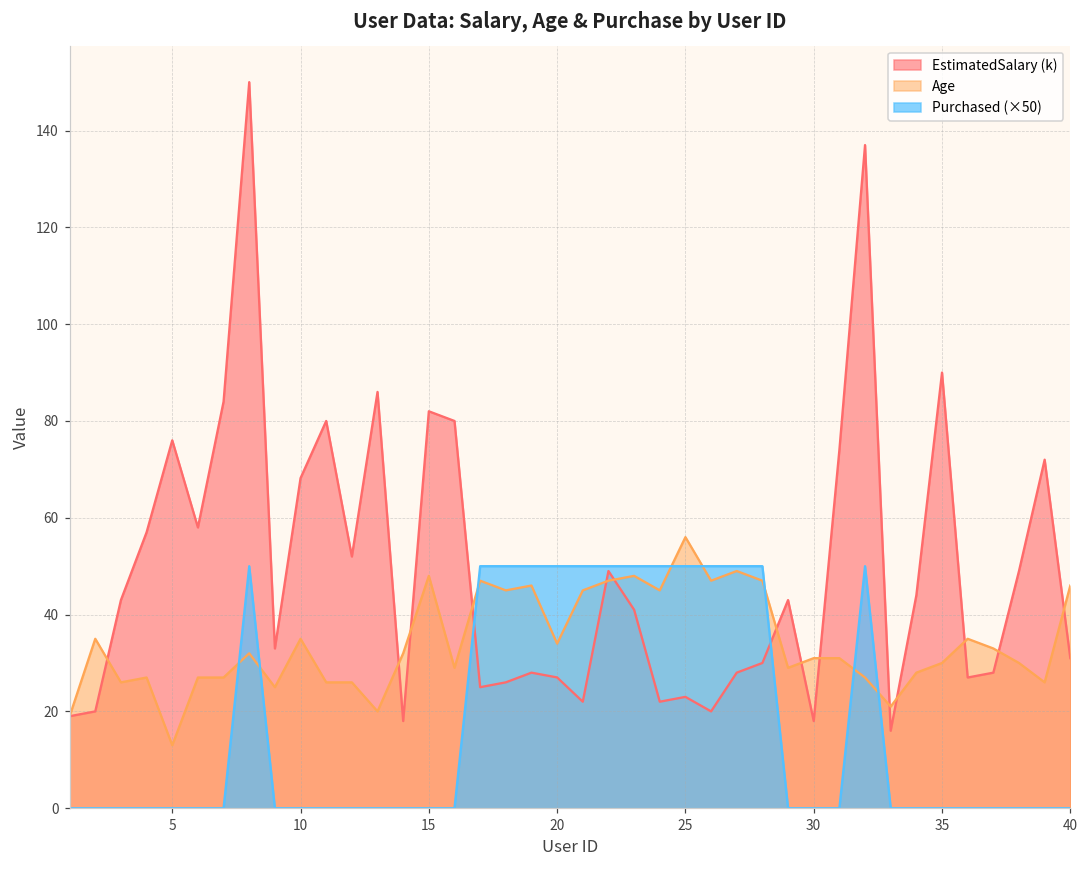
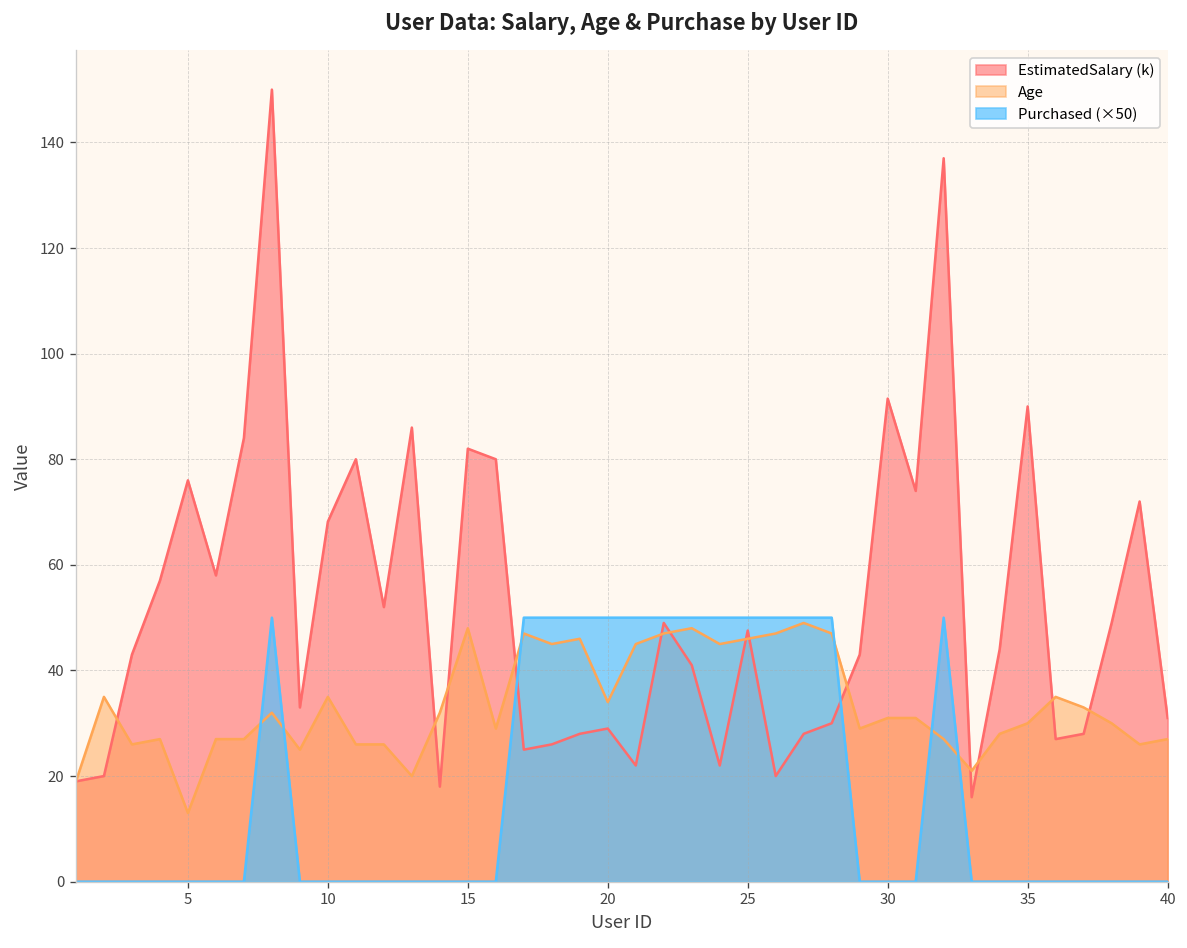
EstimatedSalary (k), 20: 27 -> 29
EstimatedSalary (k), 25: 23 -> 48
Age, 25: 56 -> 46
EstimatedSalary (k), 30: 18 -> 91
Age, 40: 46 -> 27
